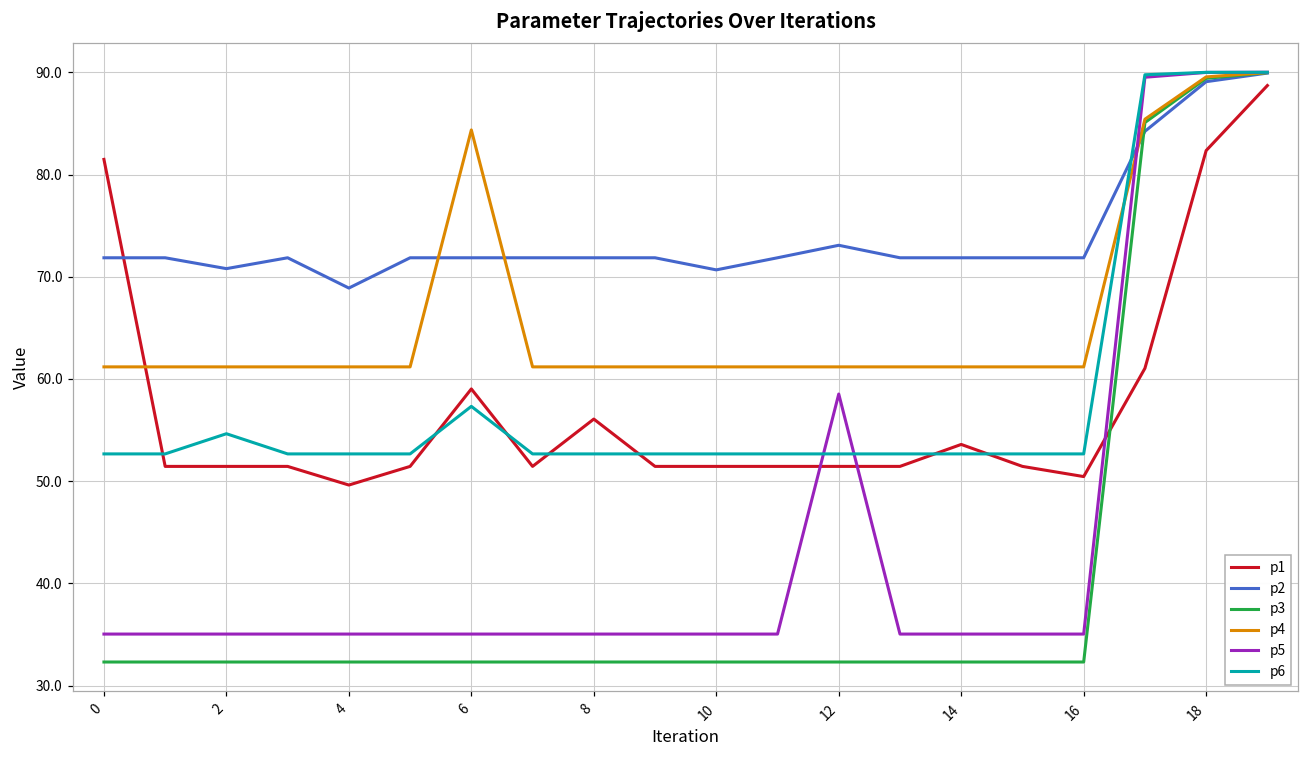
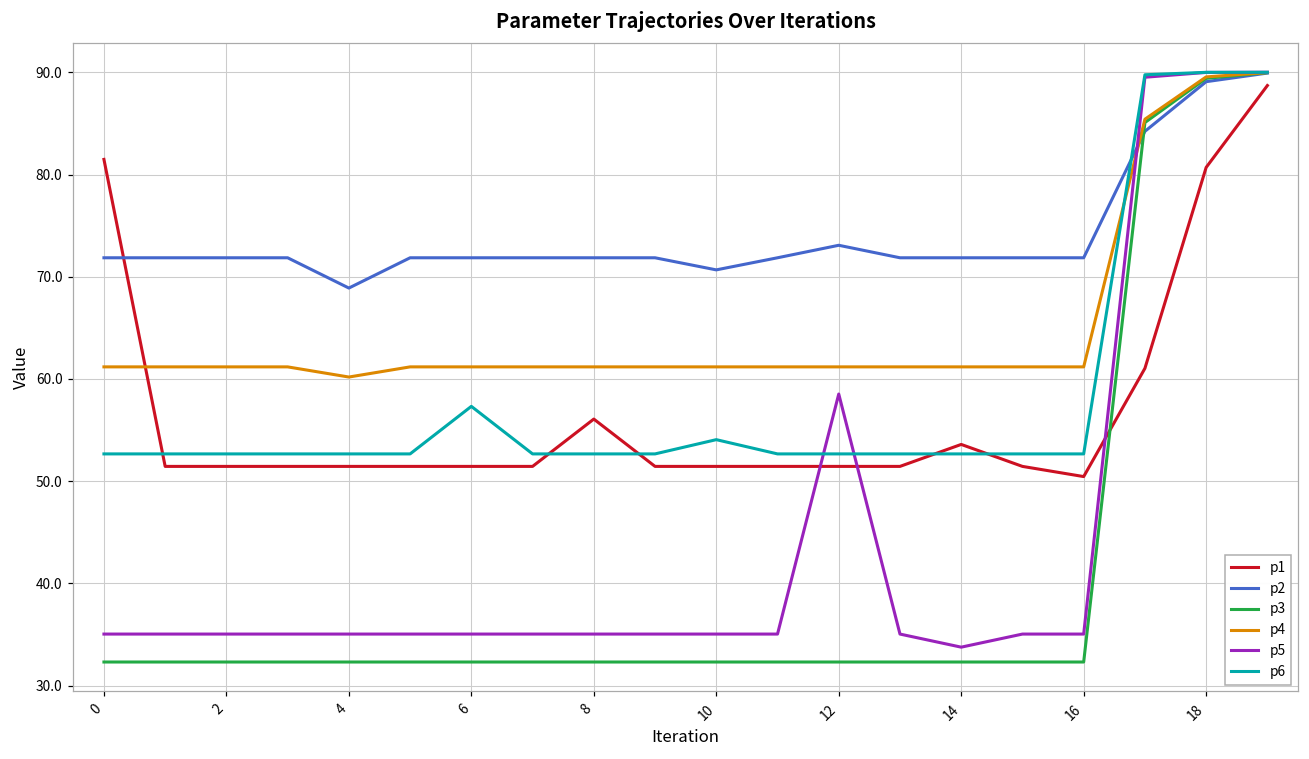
p2, 2: 71 -> 72
p6, 2: 55 -> 53
p1, 4: 50 -> 51
p4, 4: 61 -> 60
p1, 6: 59 -> 51
p4, 6: 84 -> 61
p6, 10: 53 -> 54
p5, 14: 35 -> 34
p1, 18: 82 -> 81
